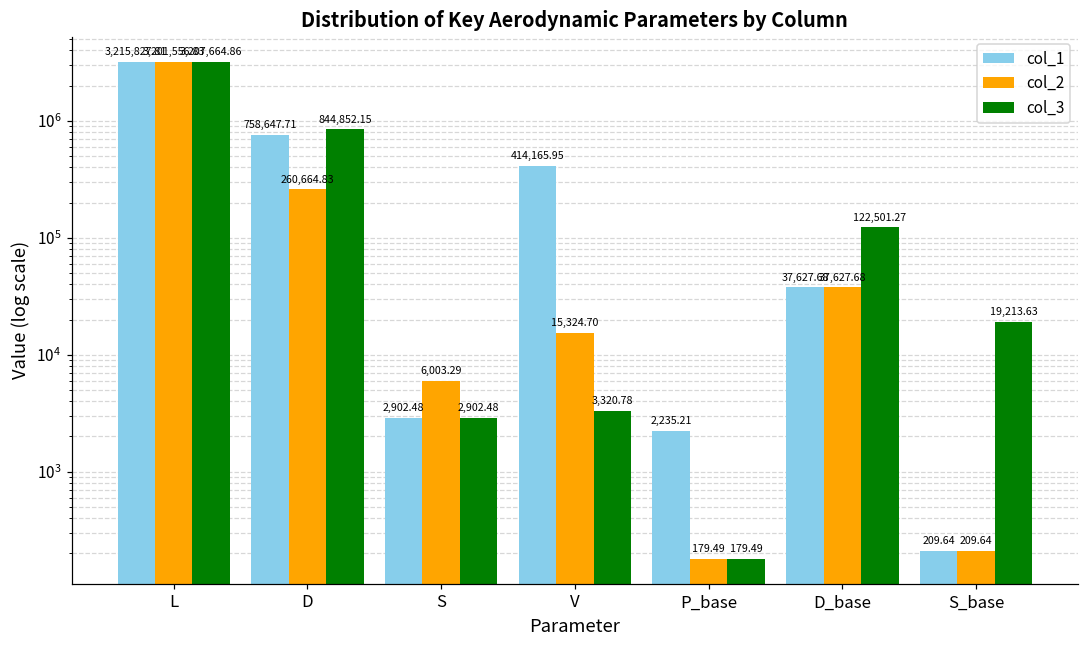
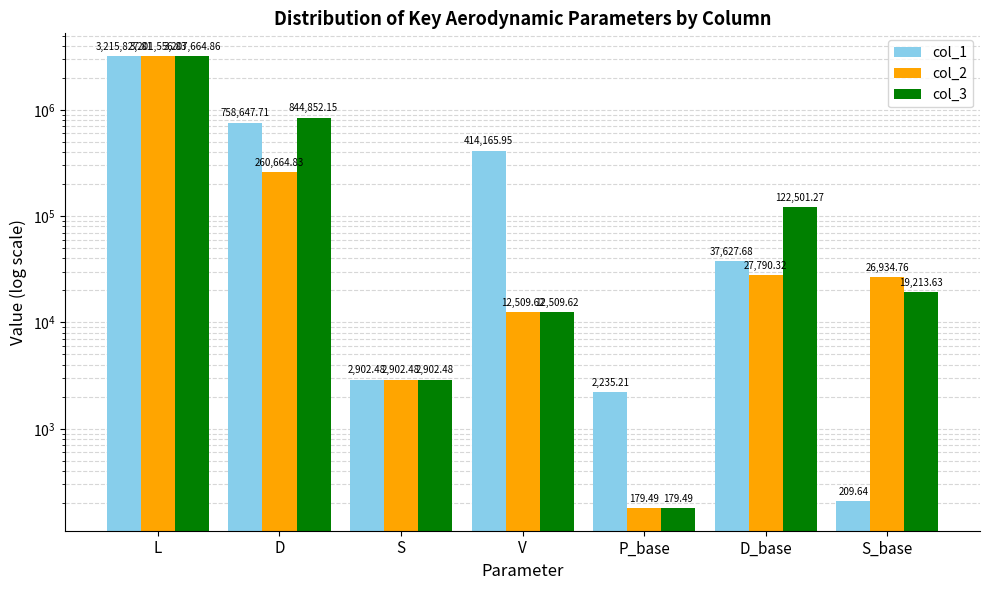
col_2, S: 6,003.29 -> 2,902.48
col_2, V: 15,324.70 -> 12,509.62
col_3, V: 3,320.78 -> 12,509.62
col_2, D_base: 37,627.68 -> 27,790.32
col_2, S_base: 209.64 -> 26,934.76
